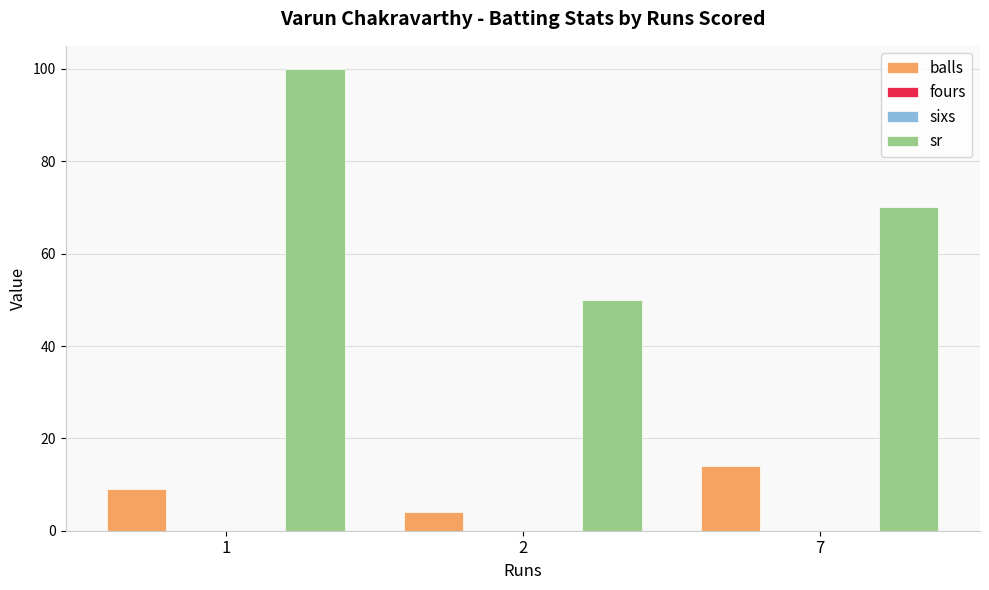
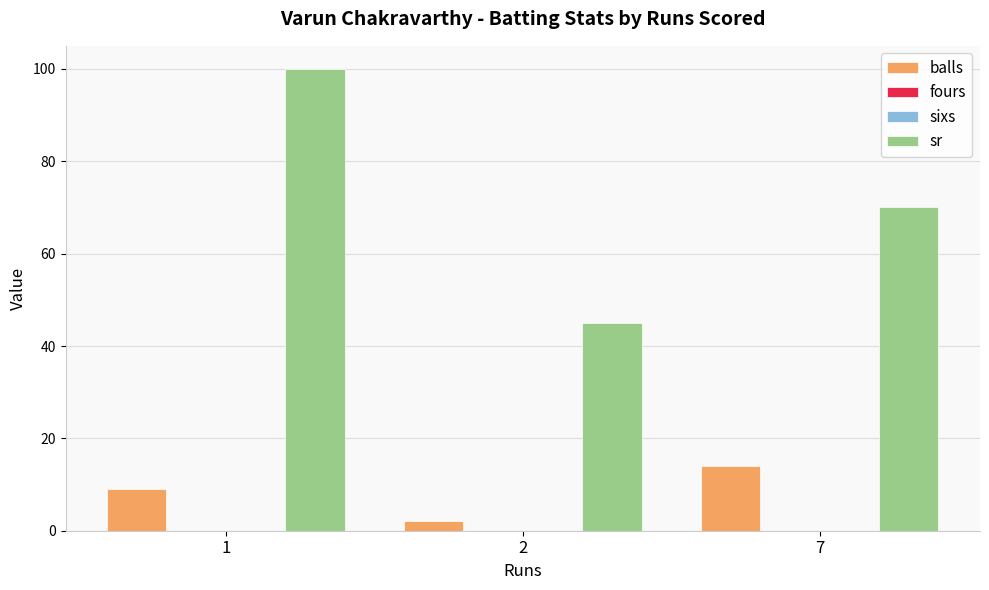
balls, 2: 4 -> 2
sr, 2: 50 -> 45
